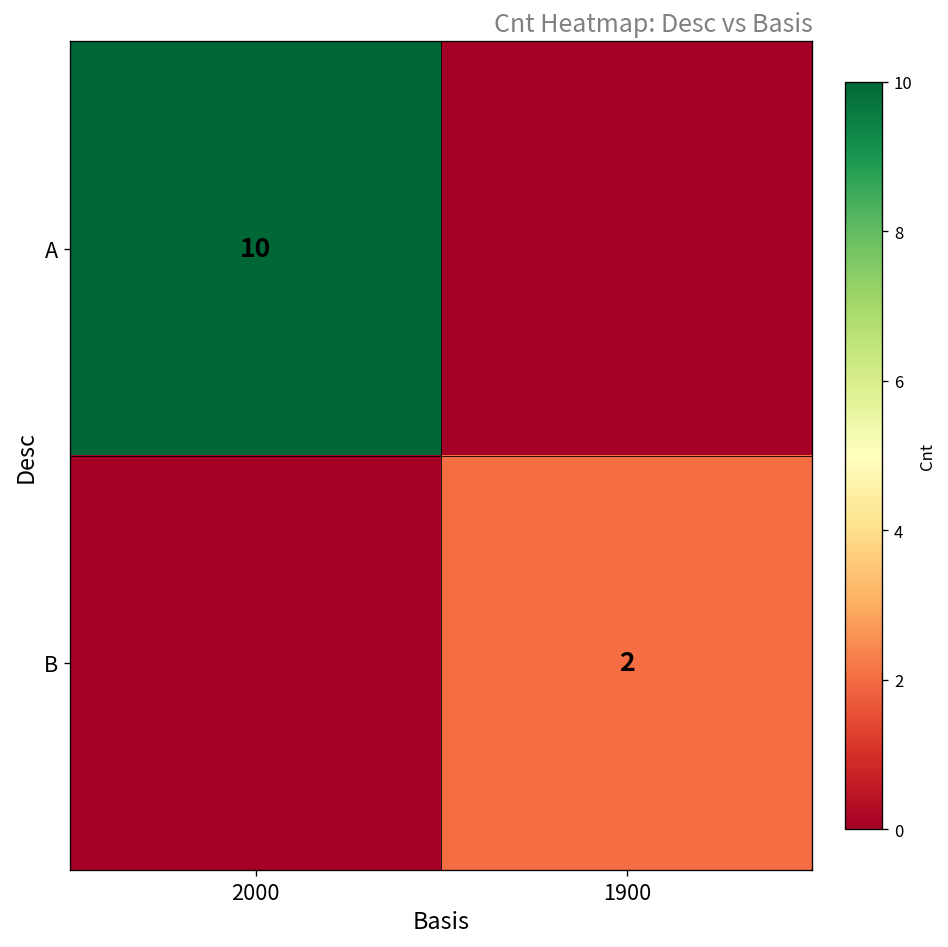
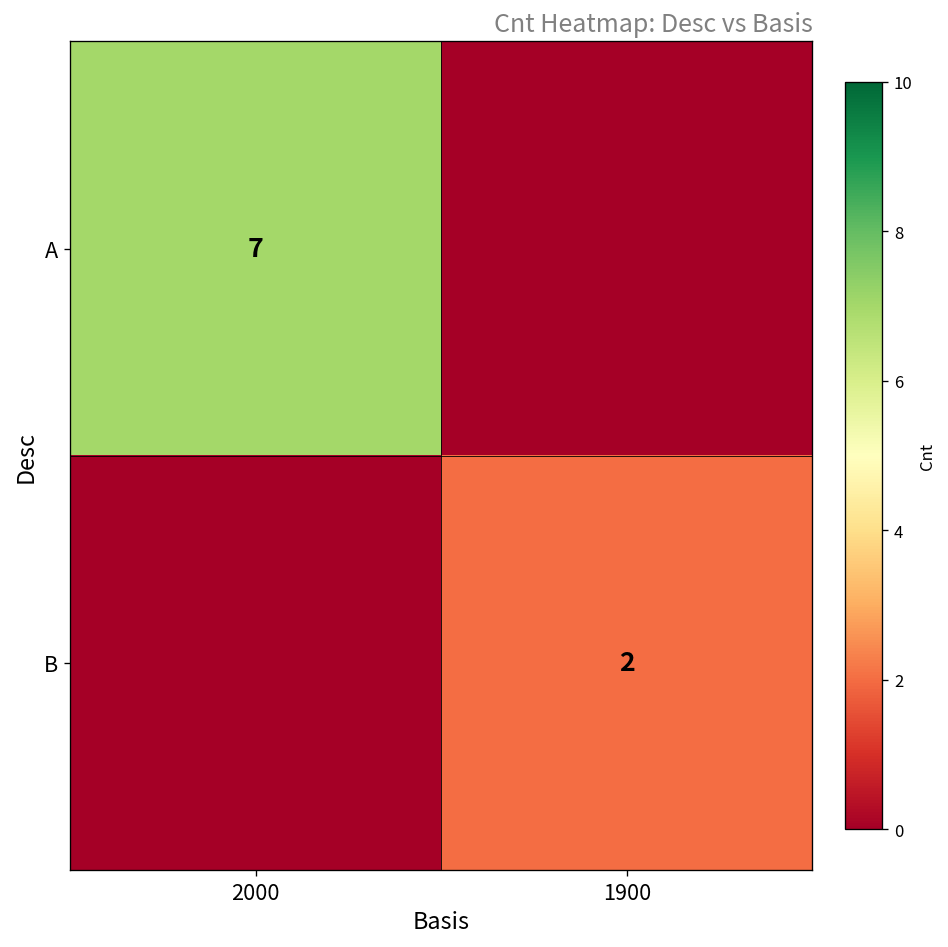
A, 2000: 10 -> 7
